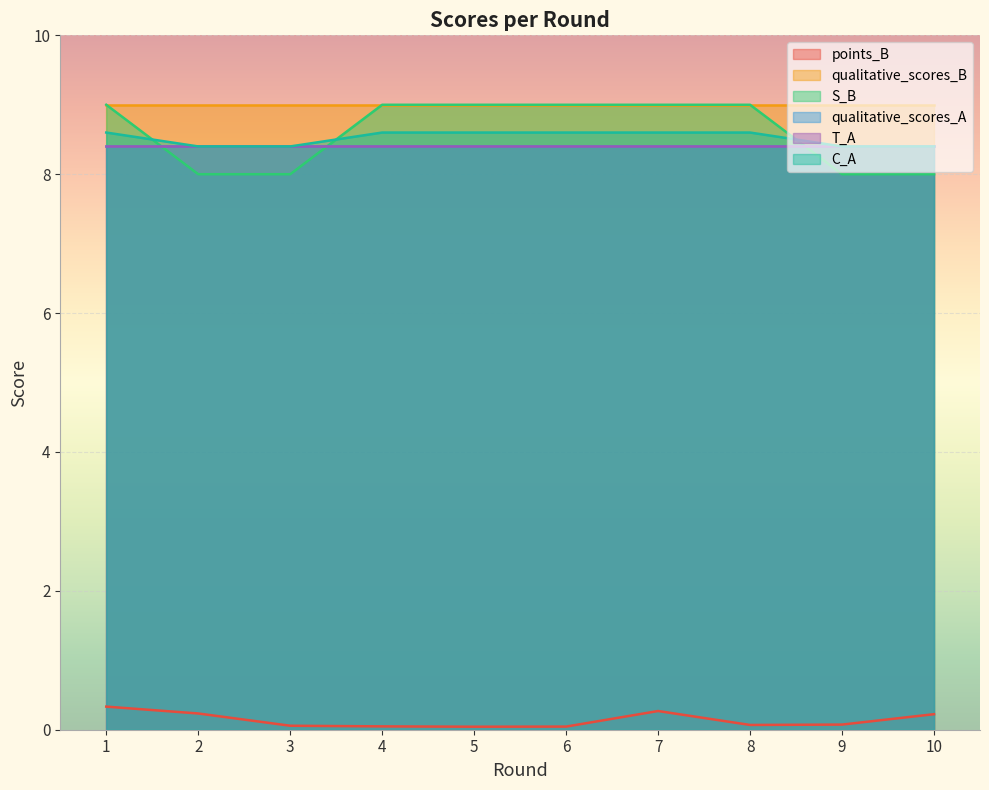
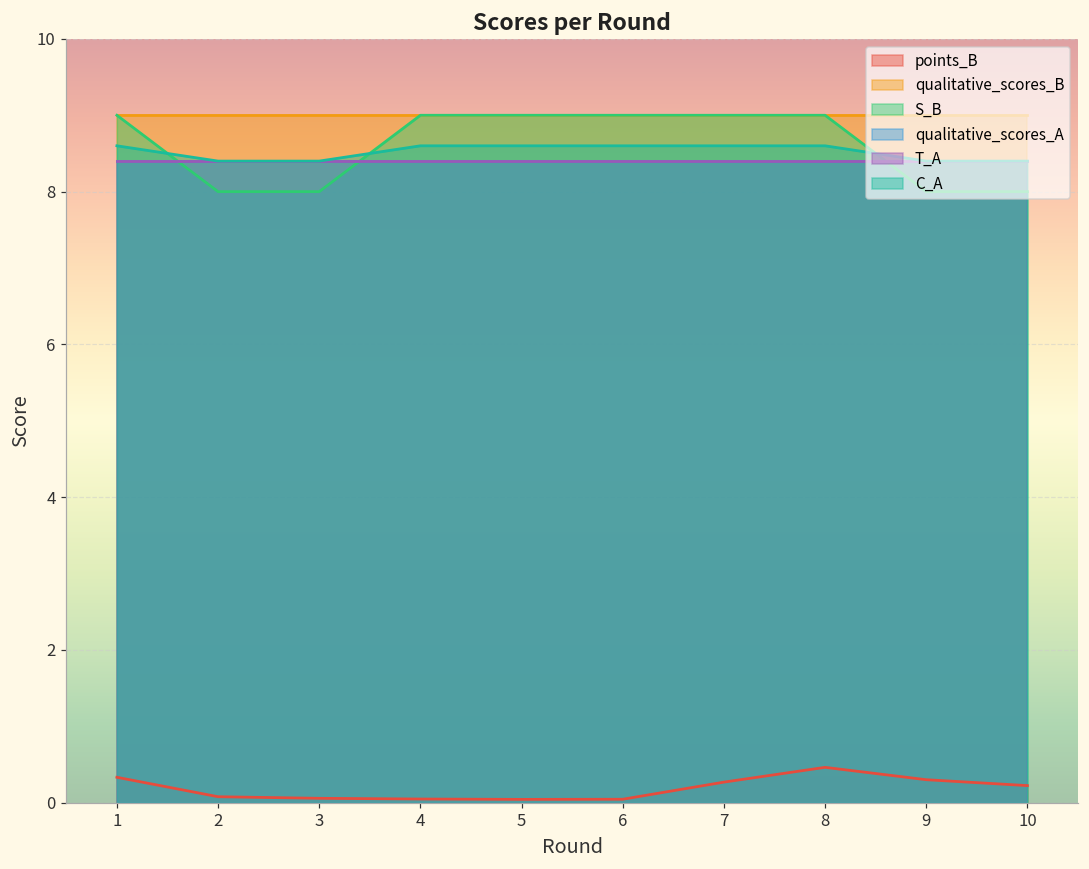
points_B, 2: 0.2 -> 0.1
points_B, 8: 0.1 -> 0.5
points_B, 9: 0.1 -> 0.3
